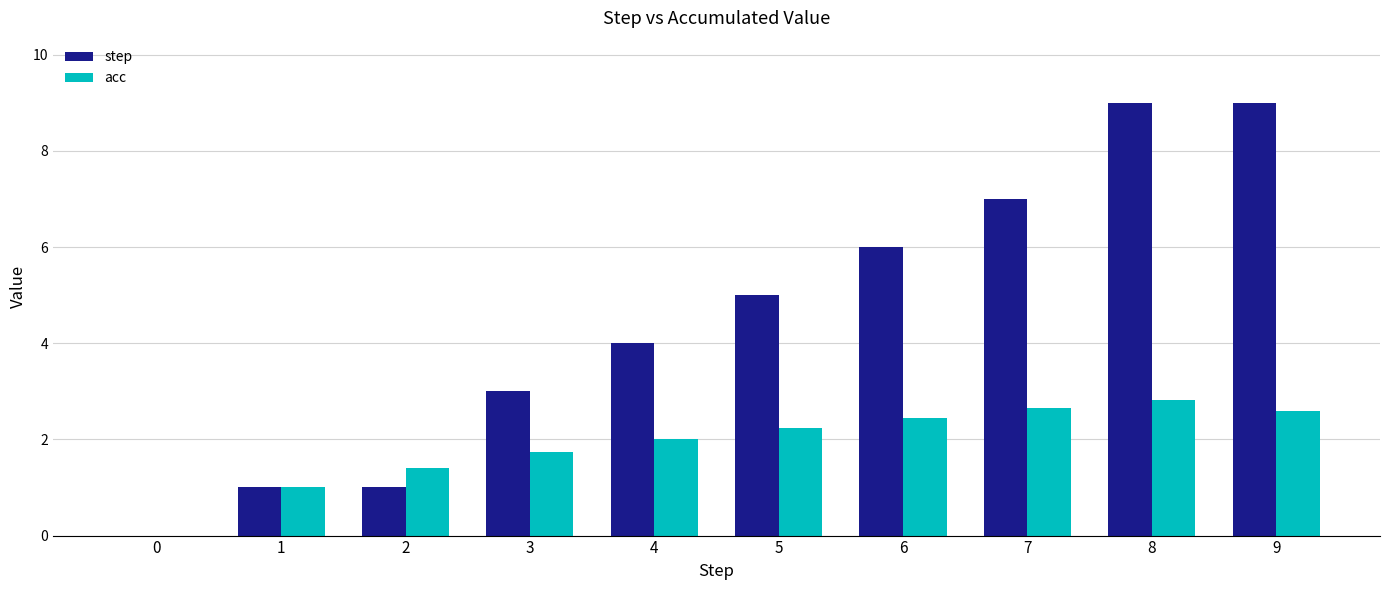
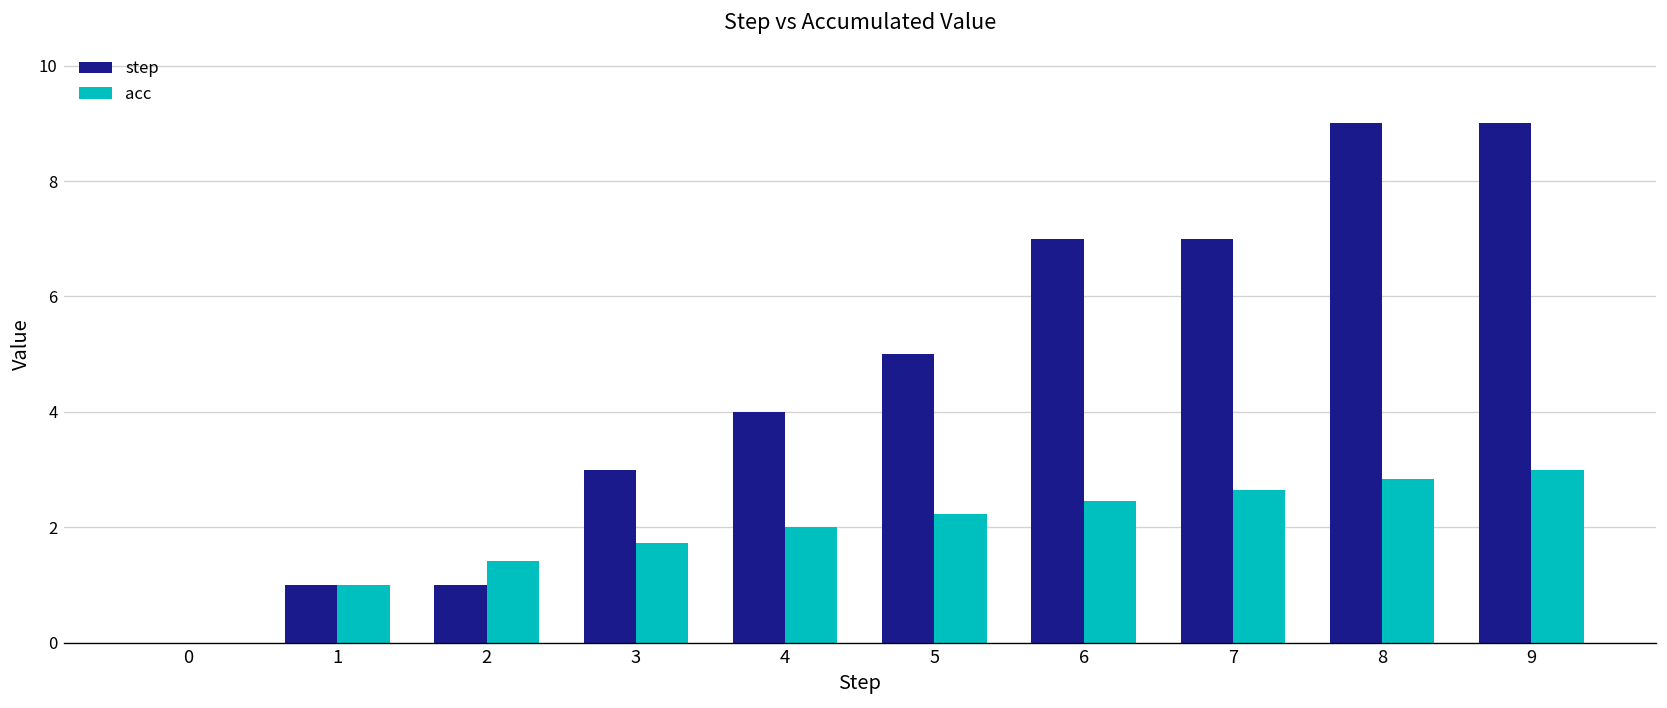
step, 6: 6 -> 7
acc, 9: 2.6 -> 3.0
